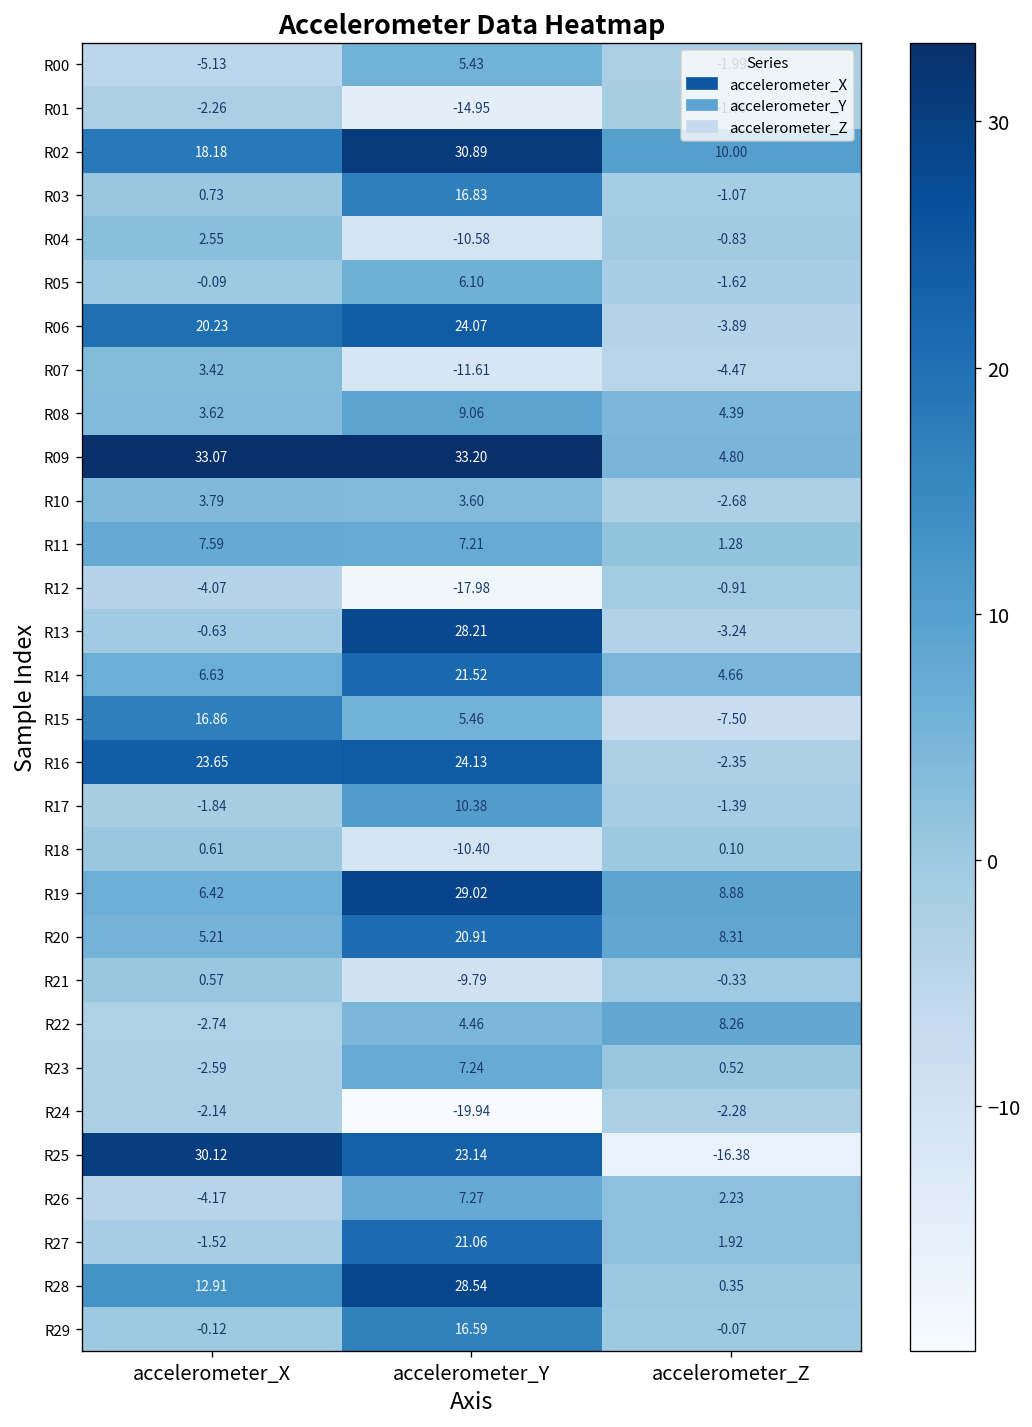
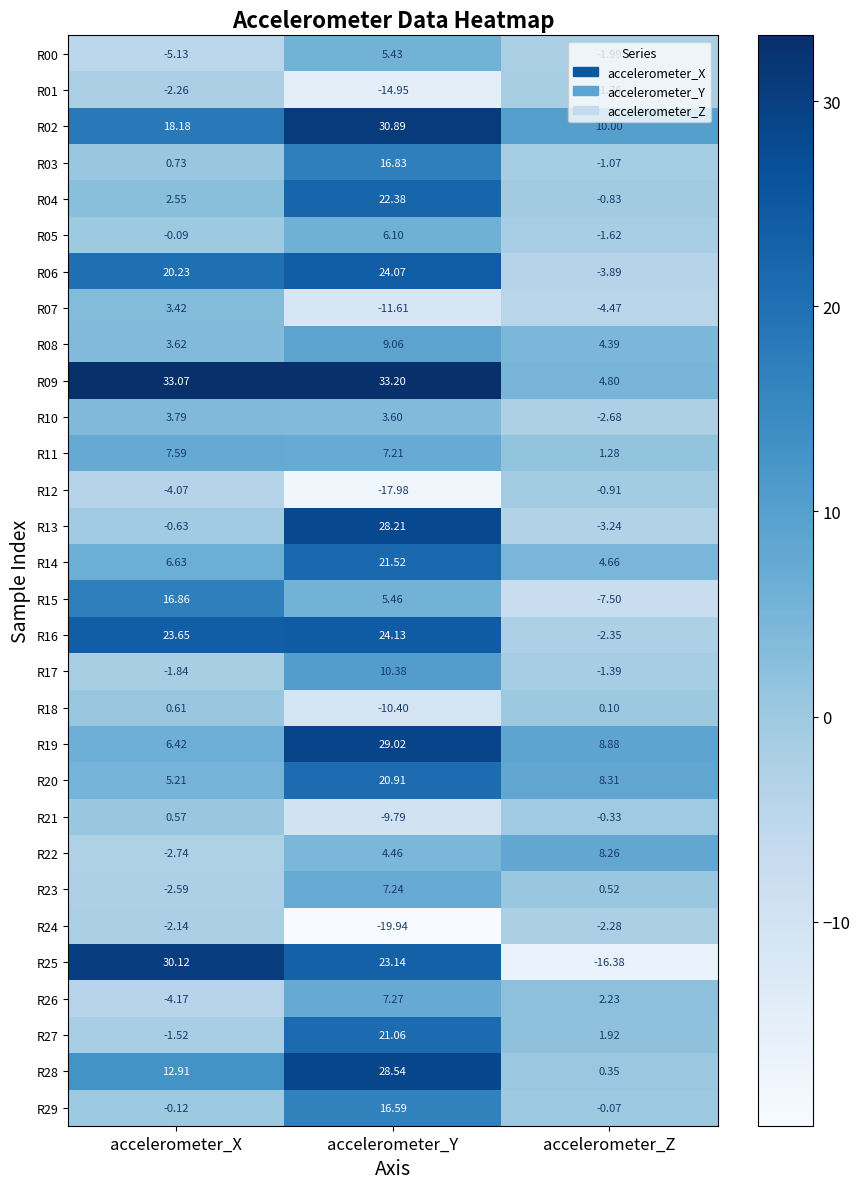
R04, accelerometer_Y: -10.58 -> 22.38
